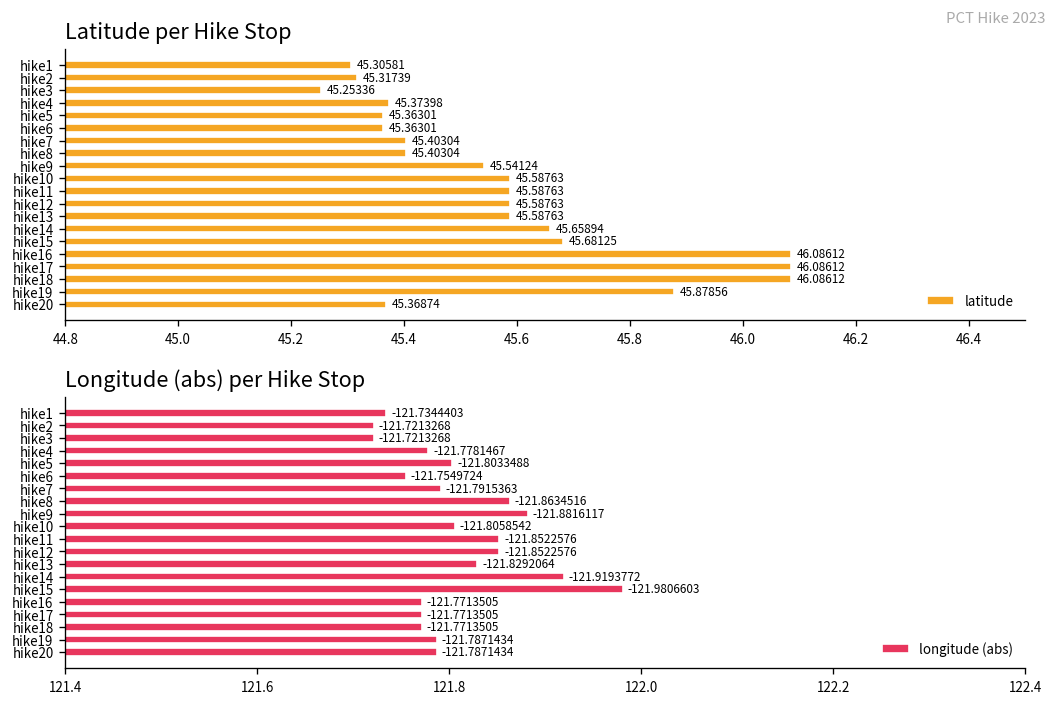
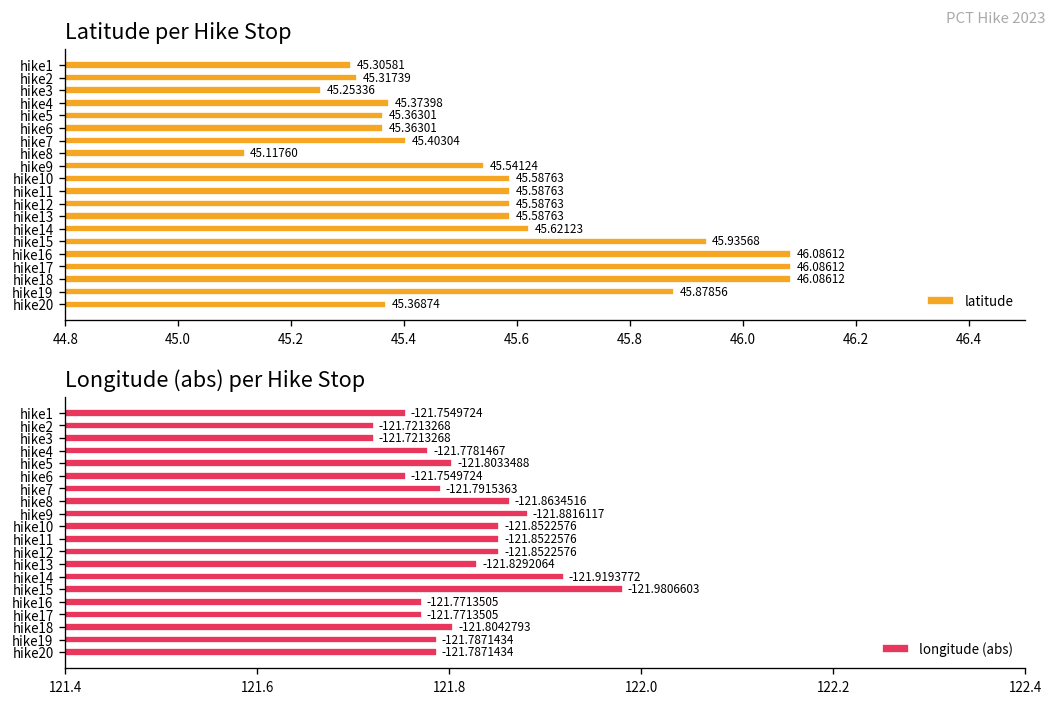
Latitude per Hike Stop, hike8: 45.40304 -> 45.11760
Latitude per Hike Stop, hike14: 45.65894 -> 45.62123
Latitude per Hike Stop, hike15: 45.68125 -> 45.93568
Longitude (abs) per Hike Stop, hike1: -121.7344403 -> -121.7549724
Longitude (abs) per Hike Stop, hike10: -121.8058542 -> -121.8522576
Longitude (abs) per Hike Stop, hike18: -121.7713505 -> -121.8042793
